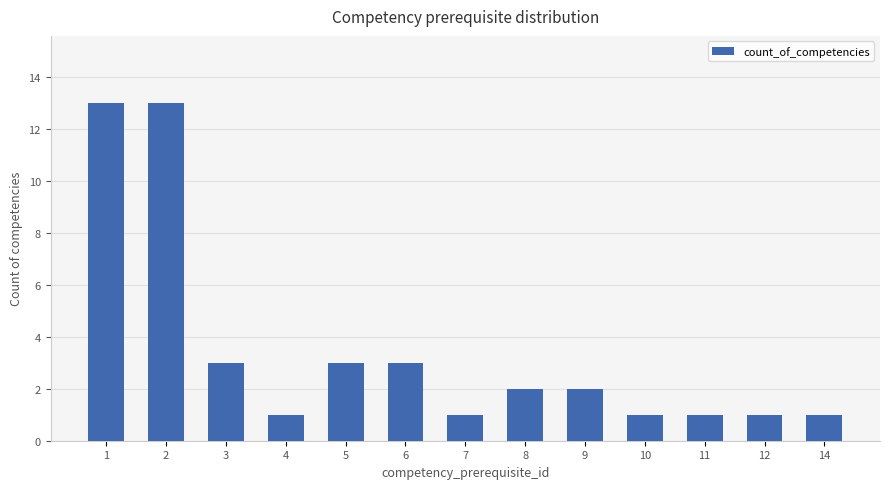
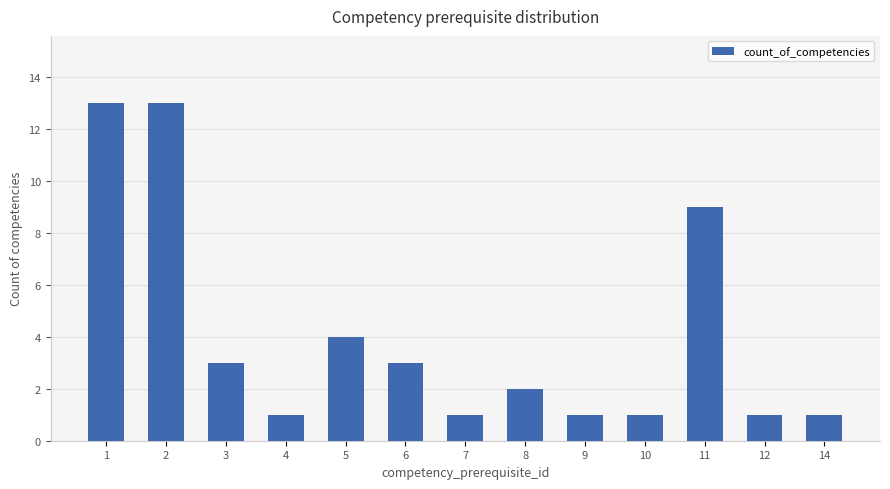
5: 3 -> 4
9: 2 -> 1
11: 1 -> 9
